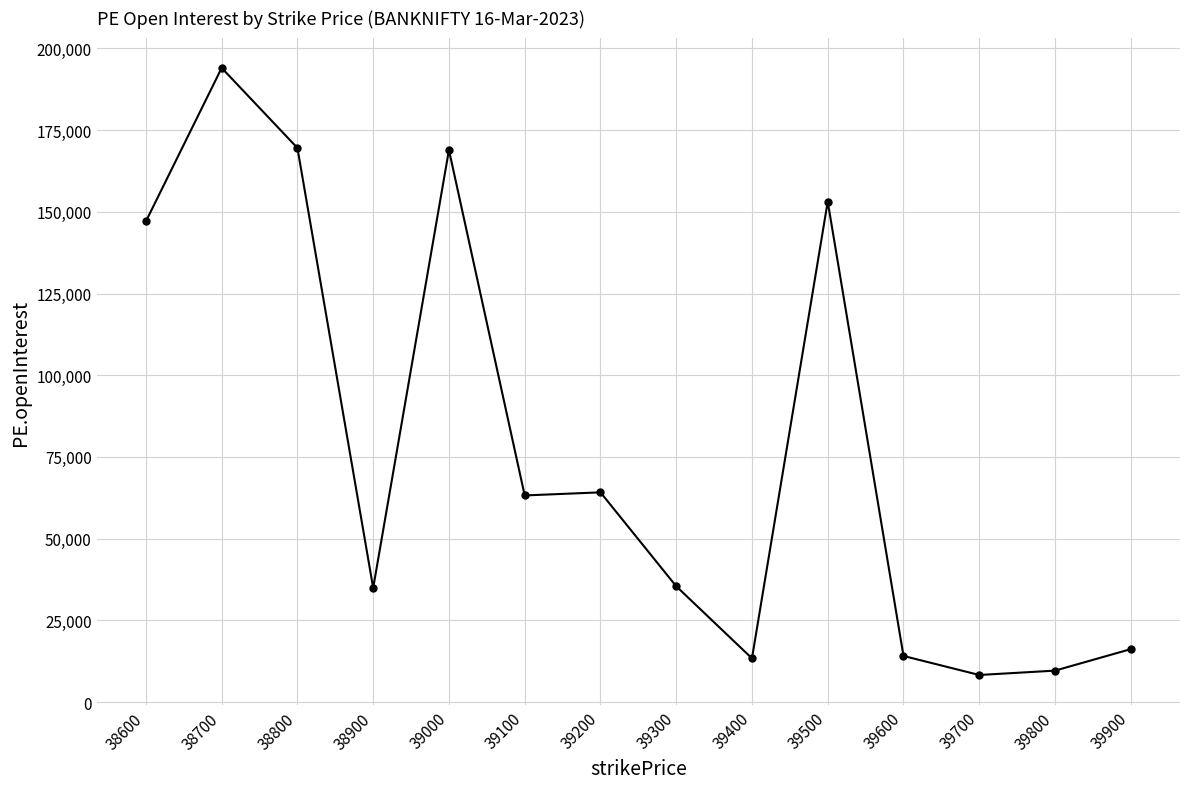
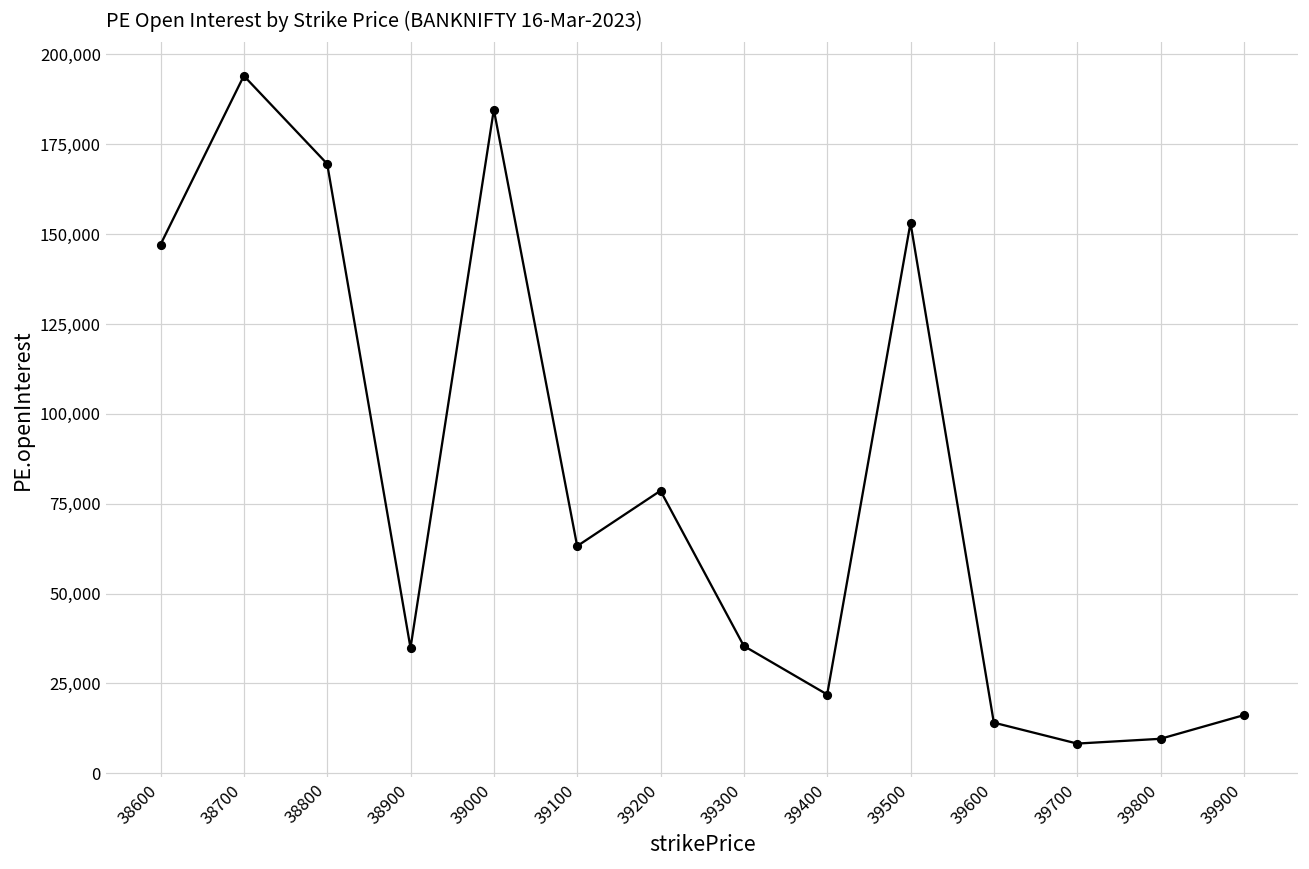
39000: 169,000 -> 185,000
39200: 64,000 -> 79,000
39400: 13,000 -> 22,000
